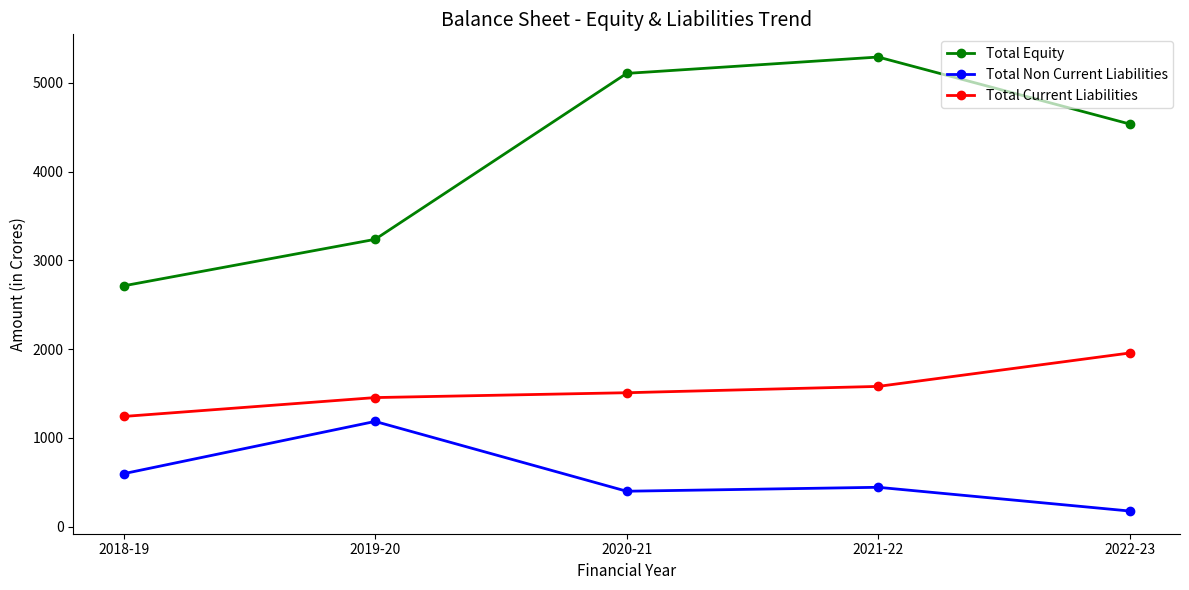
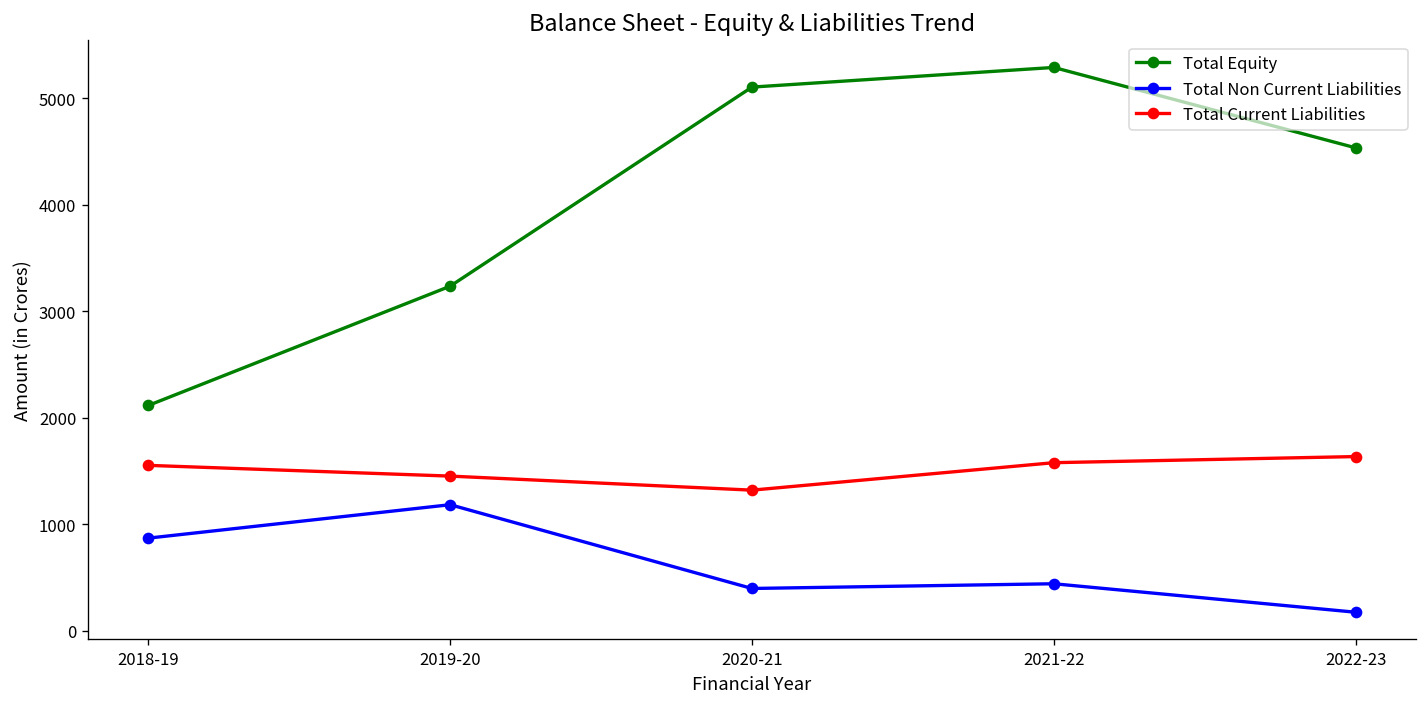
Total Equity, 2018-19: 2700 -> 2100
Total Non Current Liabilities, 2018-19: 600 -> 900
Total Current Liabilities, 2018-19: 1200 -> 1600
Total Current Liabilities, 2020-21: 1500 -> 1300
Total Current Liabilities, 2022-23: 2000 -> 1600
